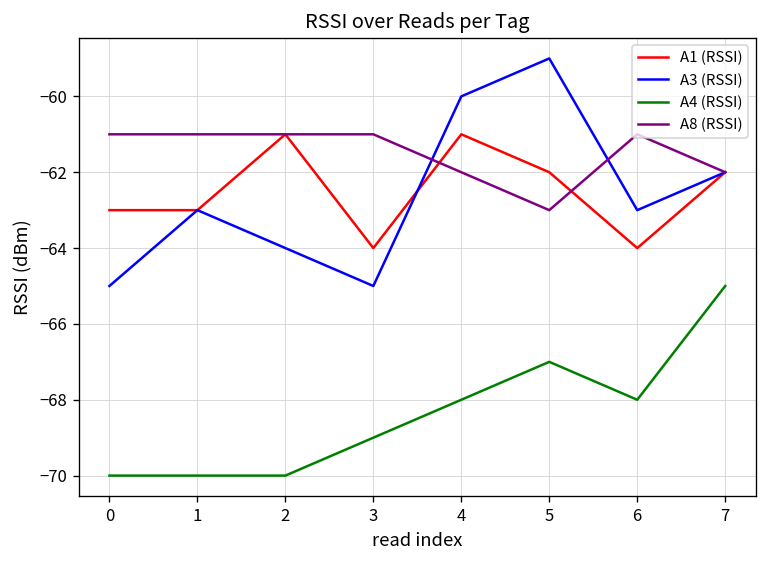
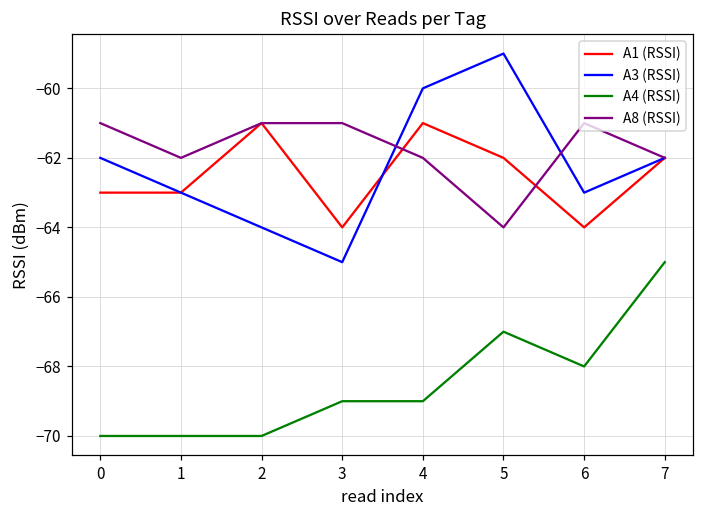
A3 (RSSI), 0: -65 -> -62
A8 (RSSI), 1: -61 -> -62
A4 (RSSI), 4: -68 -> -69
A8 (RSSI), 5: -63 -> -64
